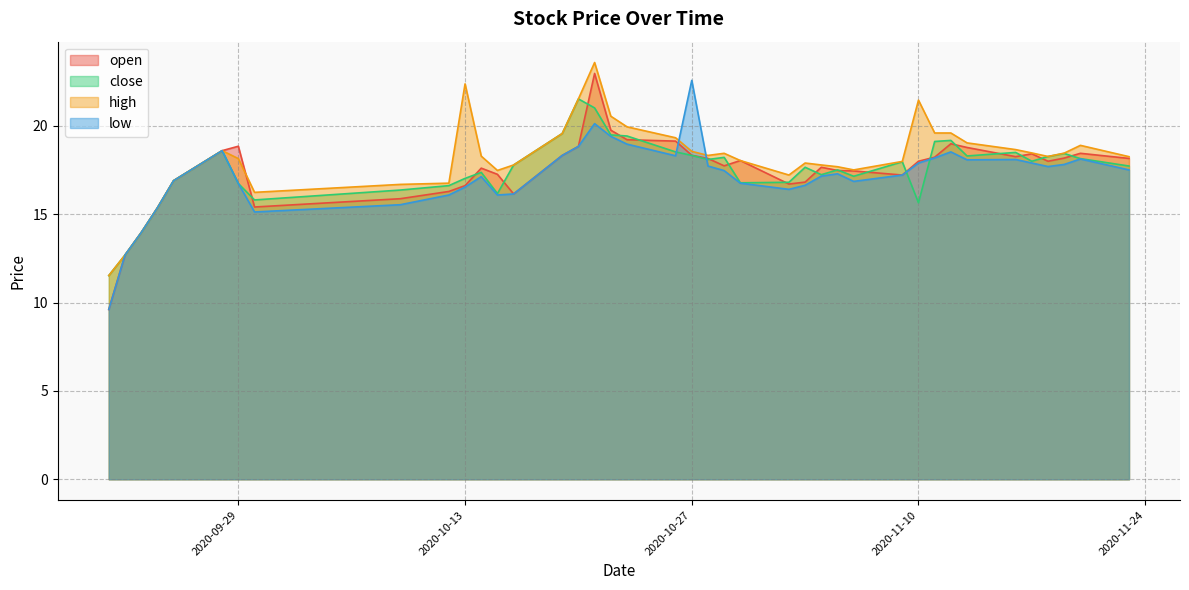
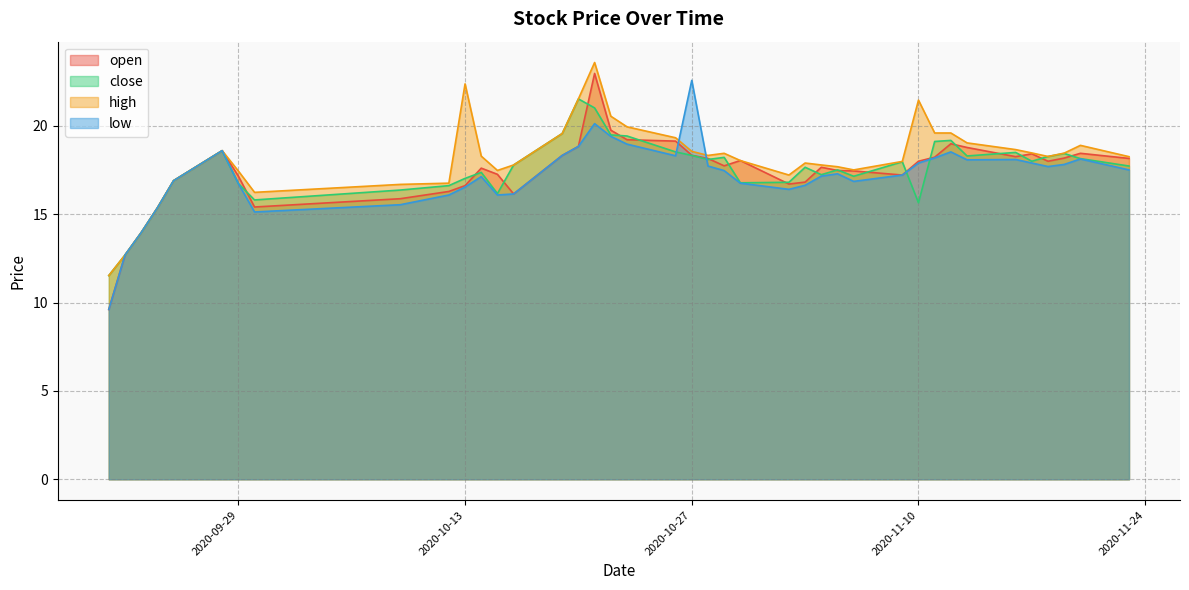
open, 2020-09-29: 18.9 -> 17.2
high, 2020-09-29: 18.2 -> 17.5
